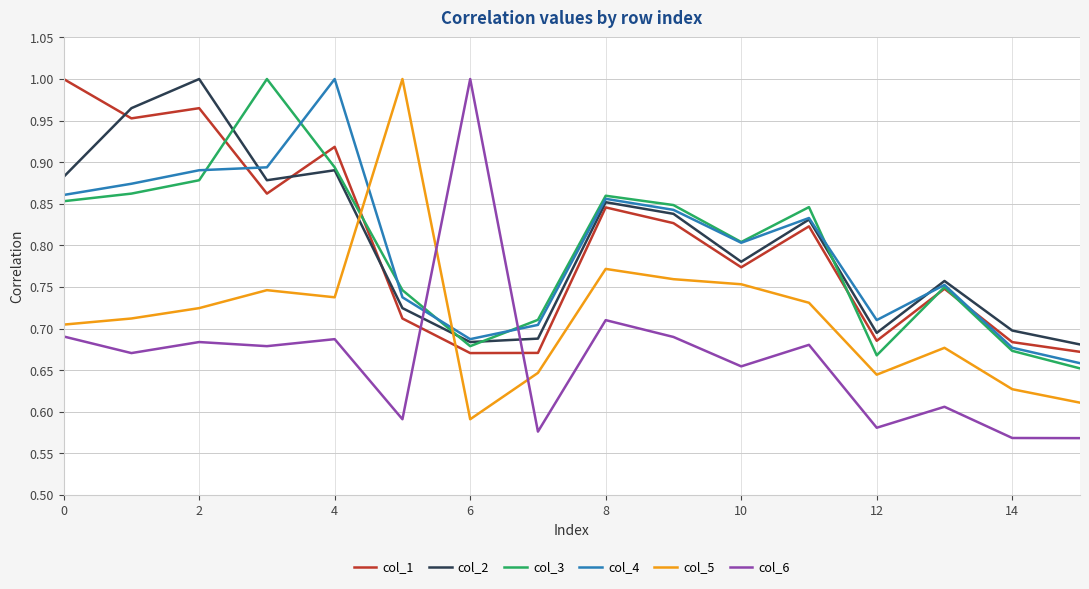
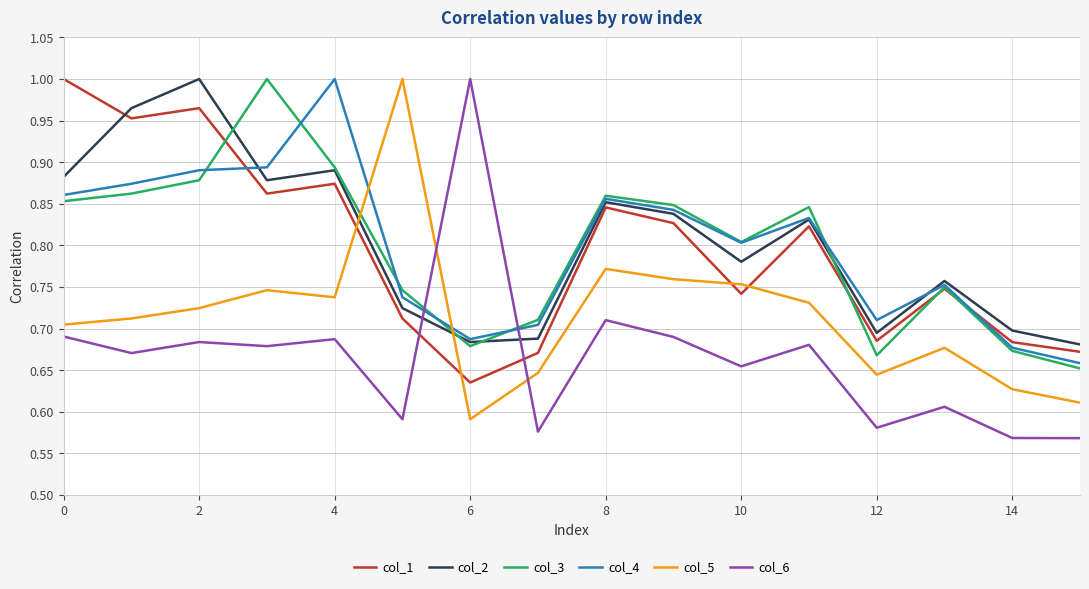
col_1, 4: 0.92 -> 0.87
col_1, 6: 0.67 -> 0.64
col_1, 10: 0.77 -> 0.74
